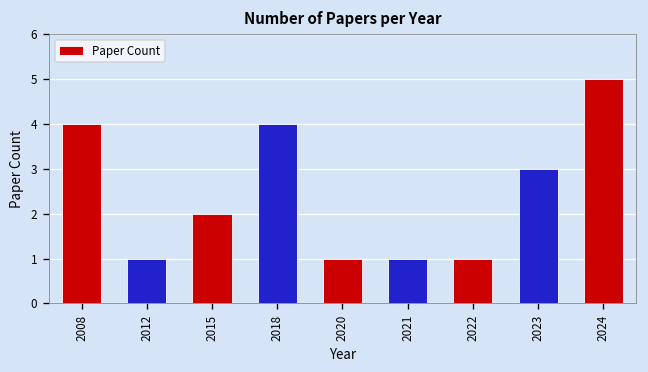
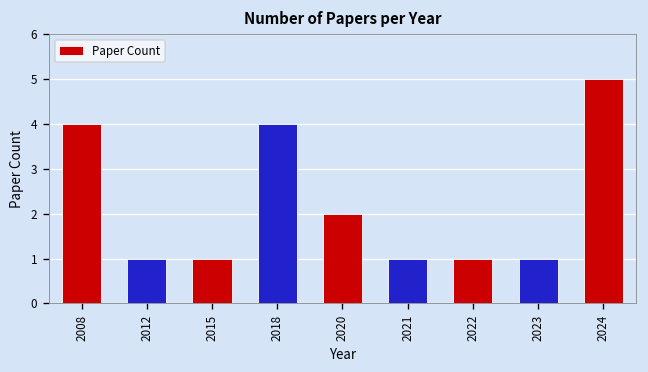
2015: 2 -> 1
2020: 1 -> 2
2023: 3 -> 1
